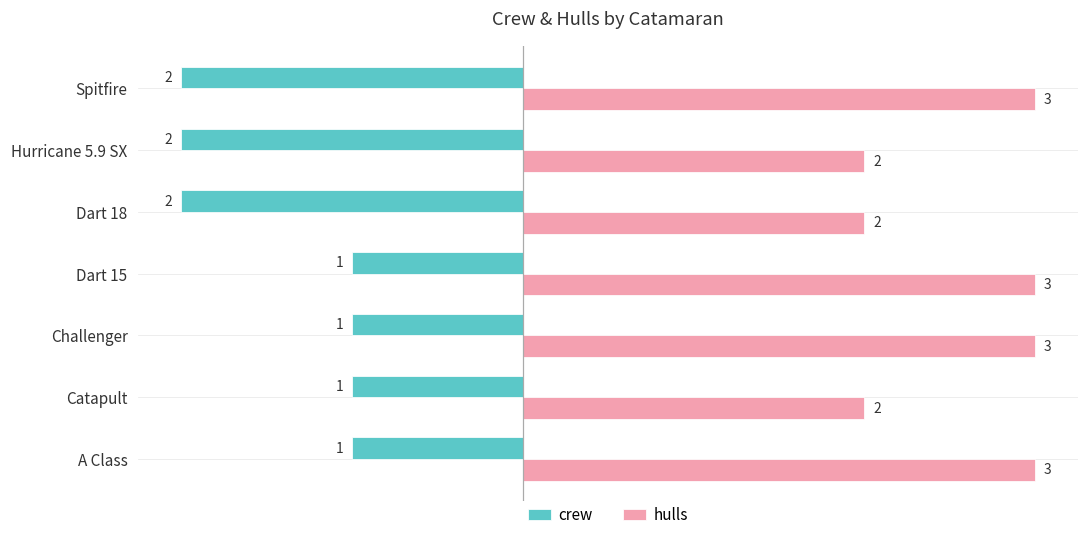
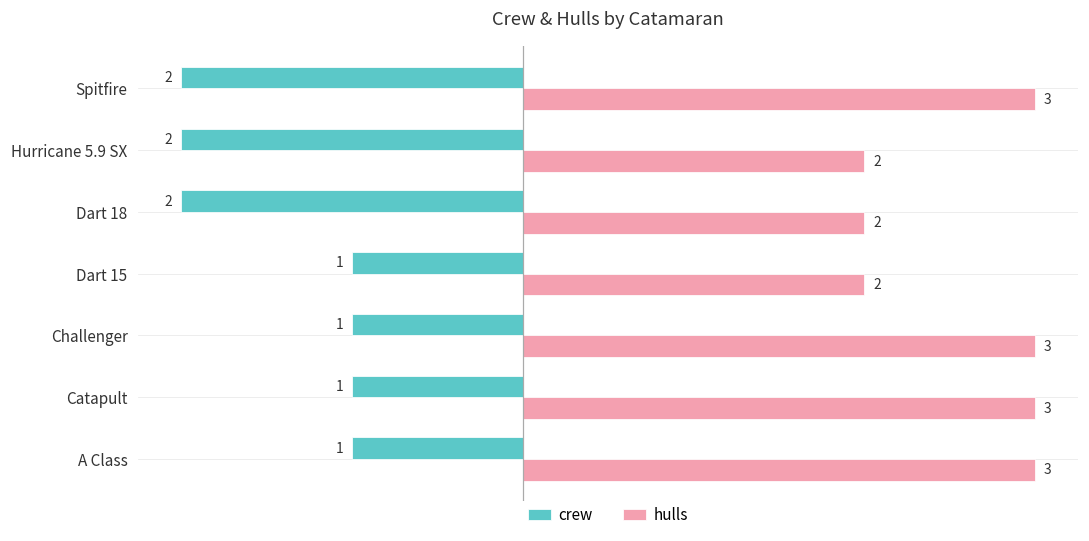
hulls, Dart 15: 3 -> 2
hulls, Catapult: 2 -> 3
